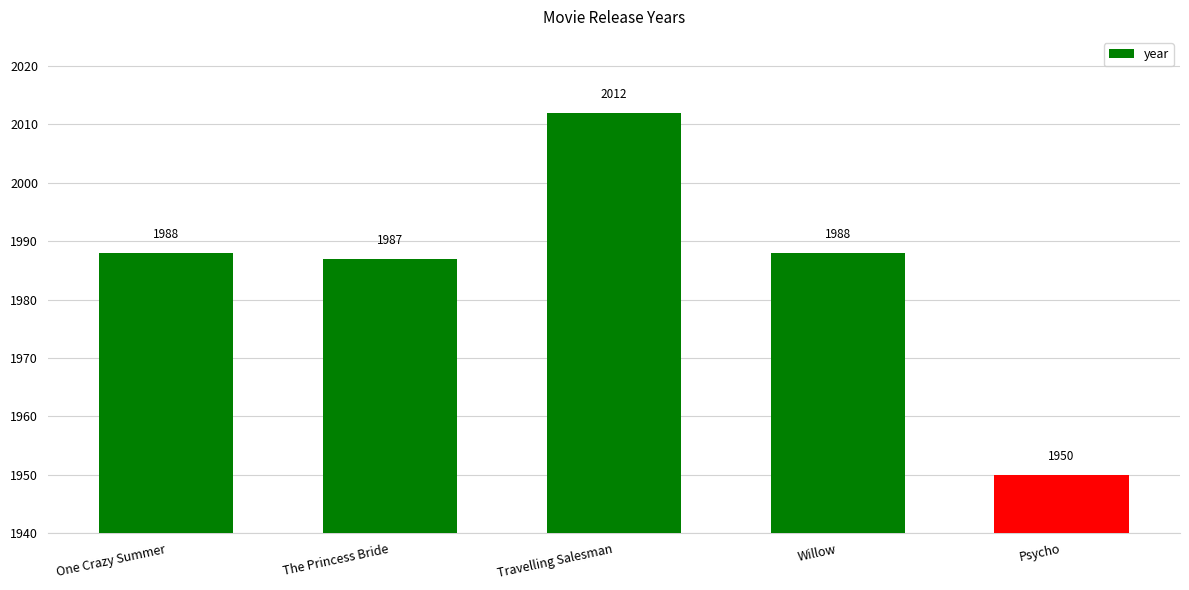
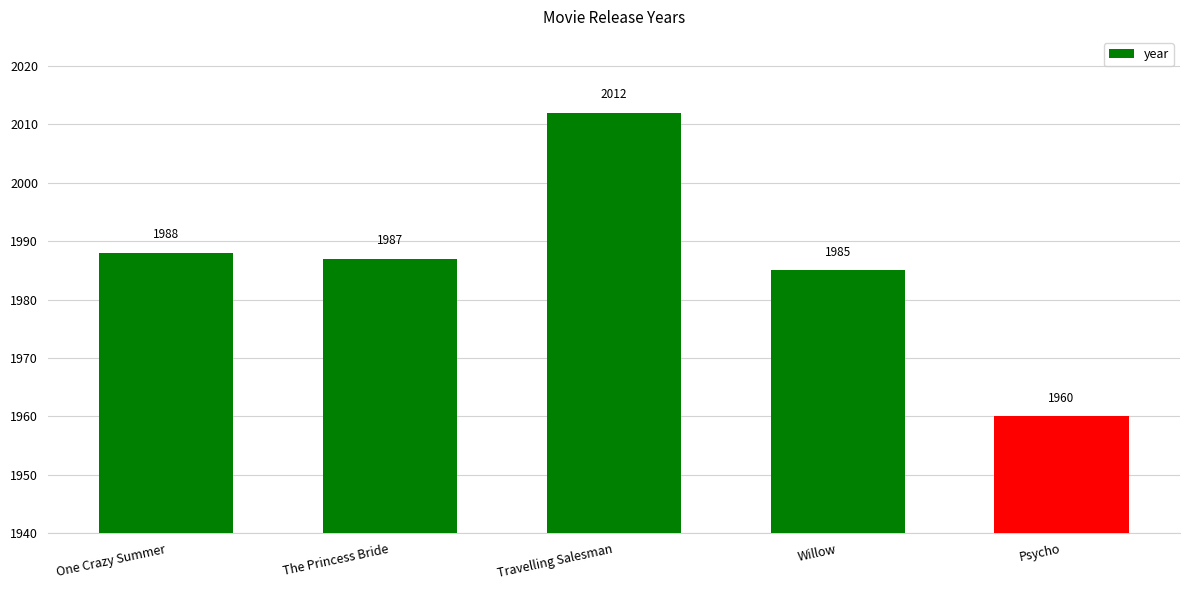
Willow: 1988 -> 1985
Psycho: 1950 -> 1960
